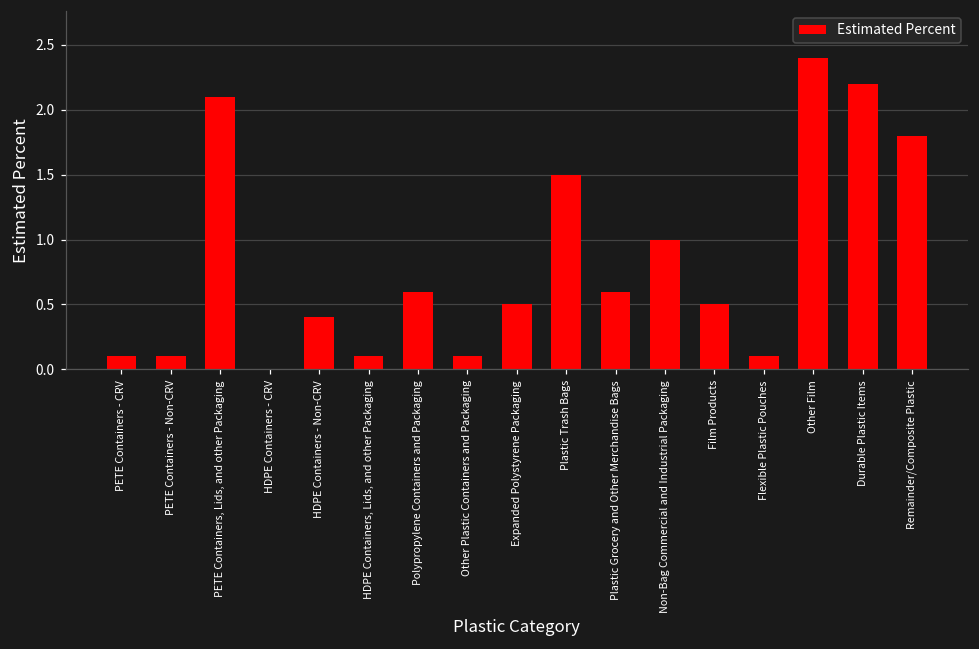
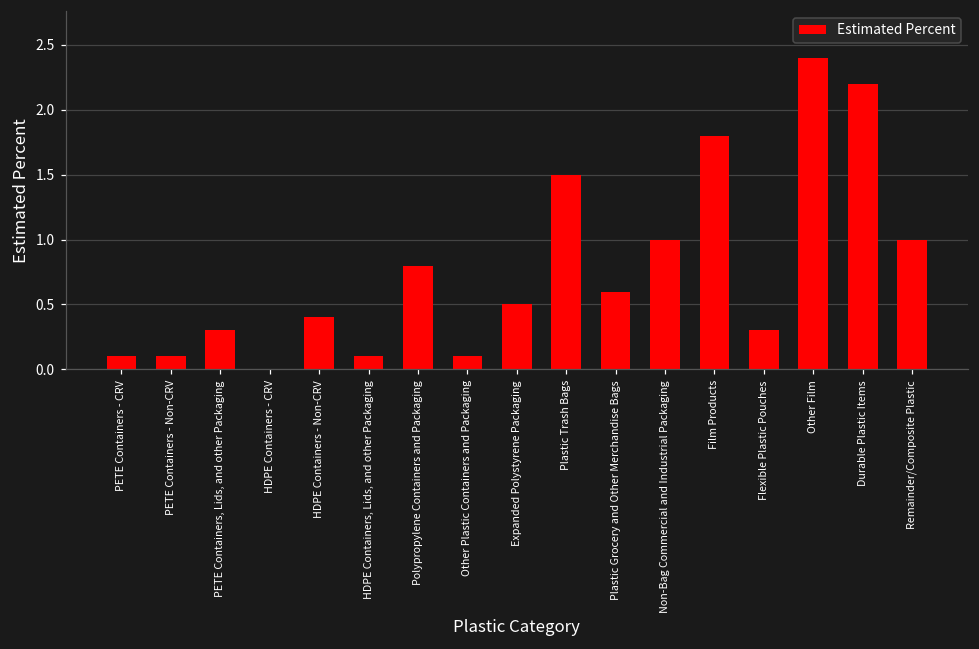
PETE Containers, Lids, and other Packaging: 2.1 -> 0.3
Polypropylene Containers and Packaging: 0.6 -> 0.8
Film Products: 0.5 -> 1.8
Flexible Plastic Pouches: 0.1 -> 0.3
Remainder/Composite Plastic: 1.8 -> 1.0
